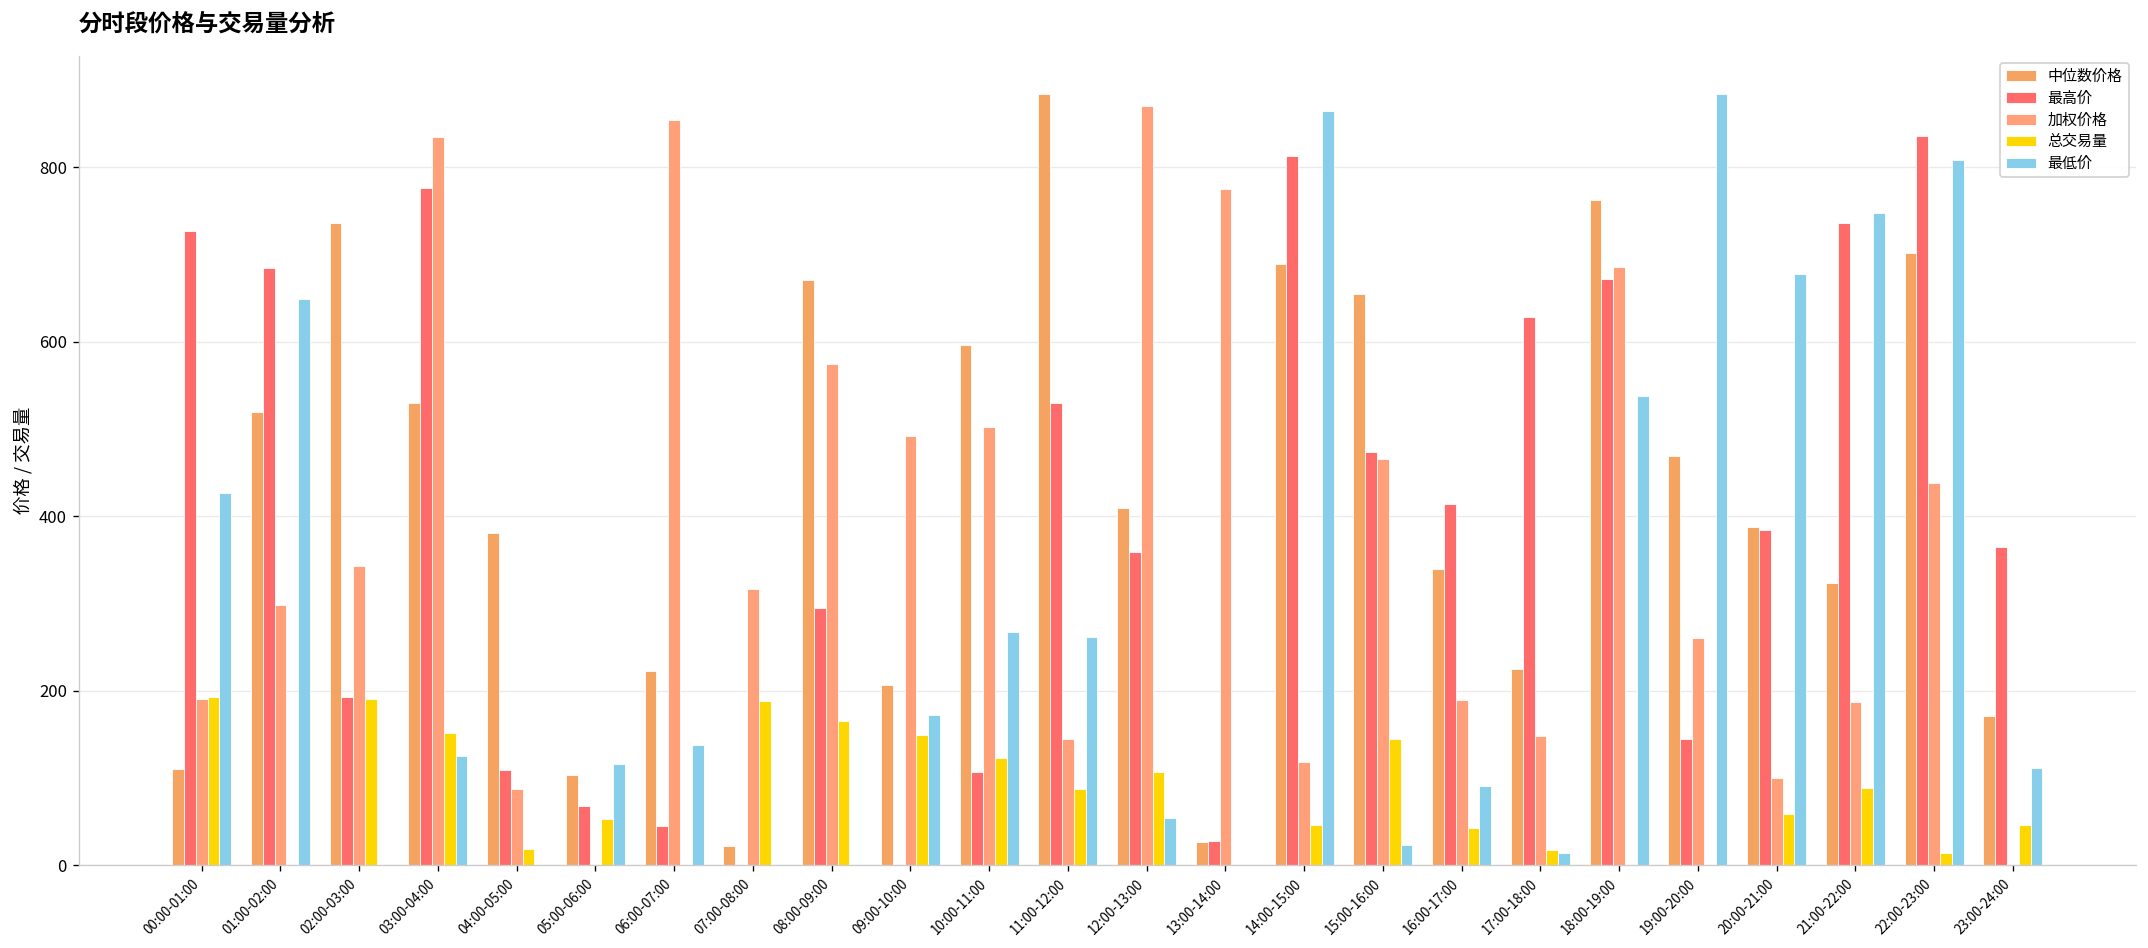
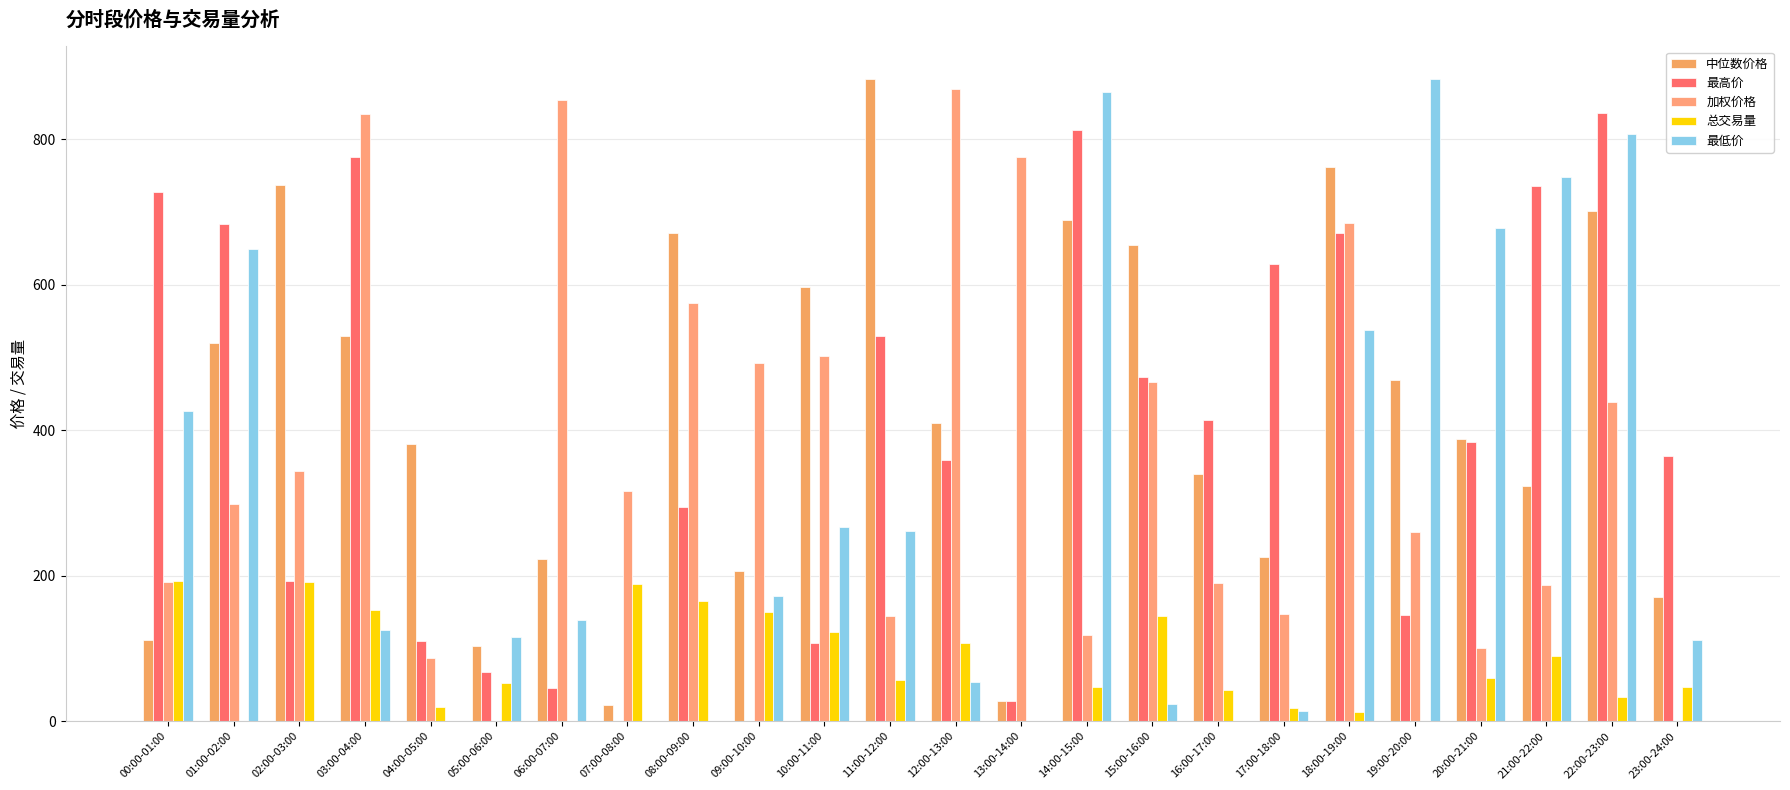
总交易量, 11:00-12:00: 90 -> 60
最低价, 16:00-17:00: 90 -> 0
总交易量, 18:00-19:00: 0 -> 10
总交易量, 22:00-23:00: 10 -> 30
